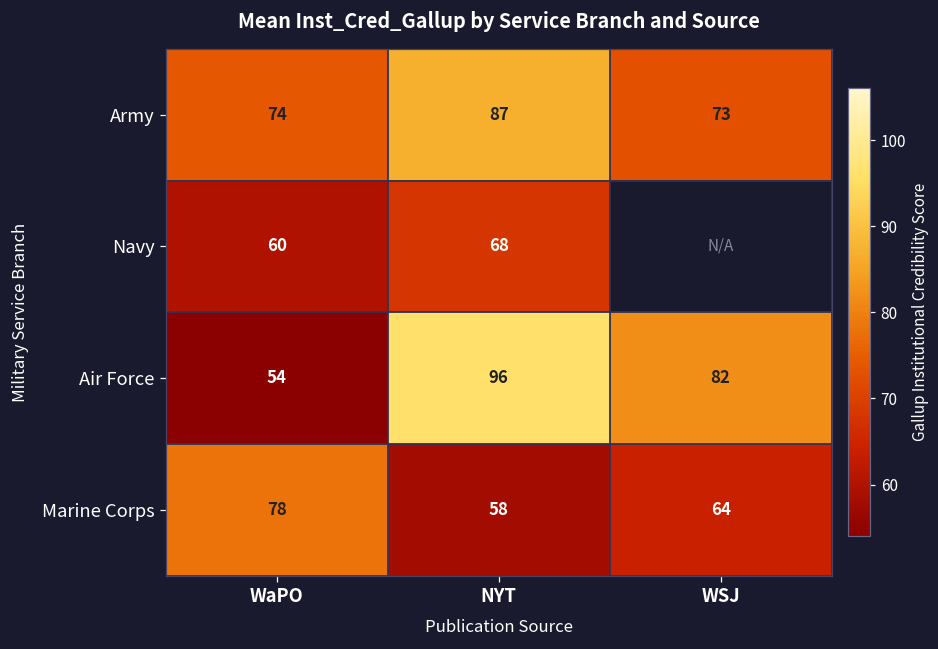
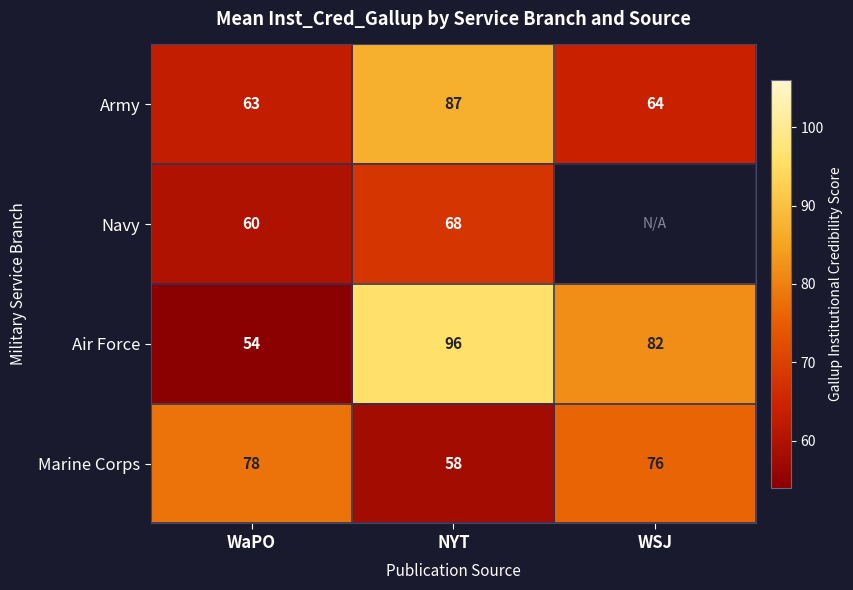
Army, WaPO: 74 -> 63
Army, WSJ: 73 -> 64
Marine Corps, WSJ: 64 -> 76
